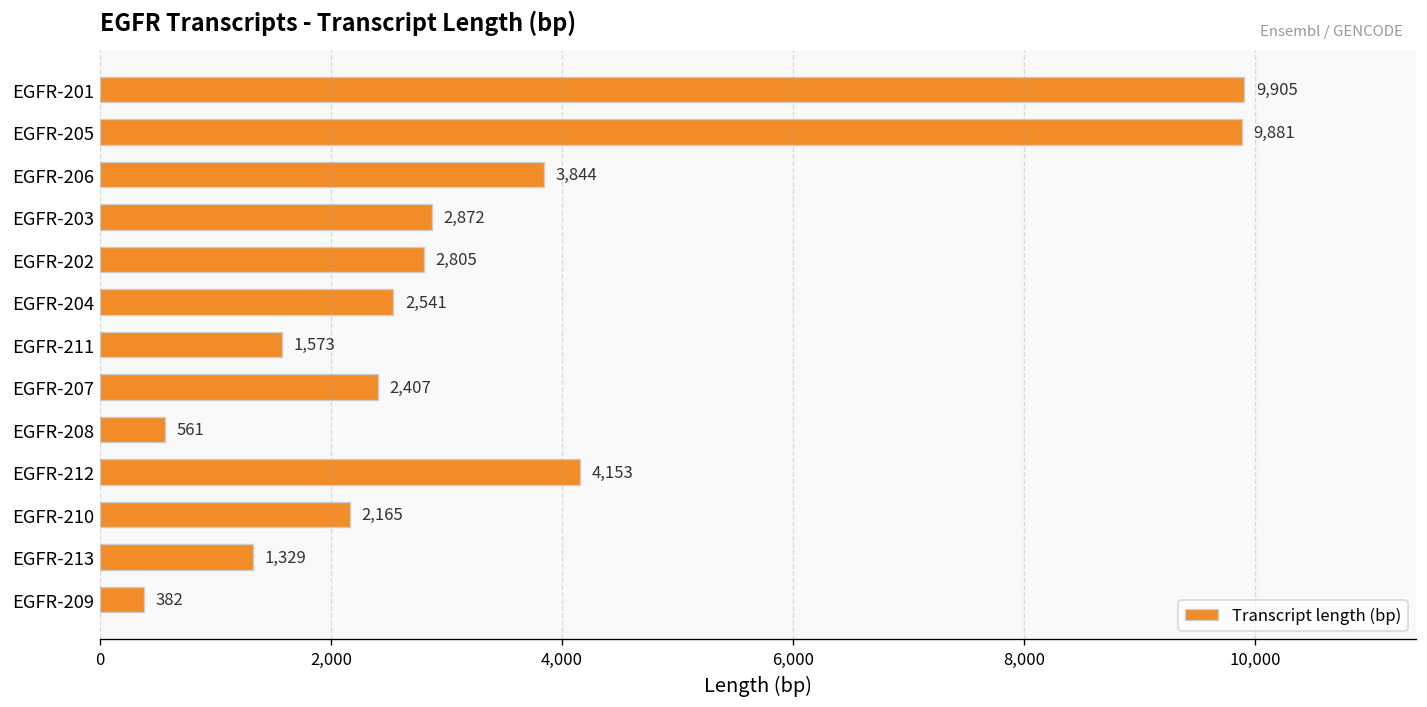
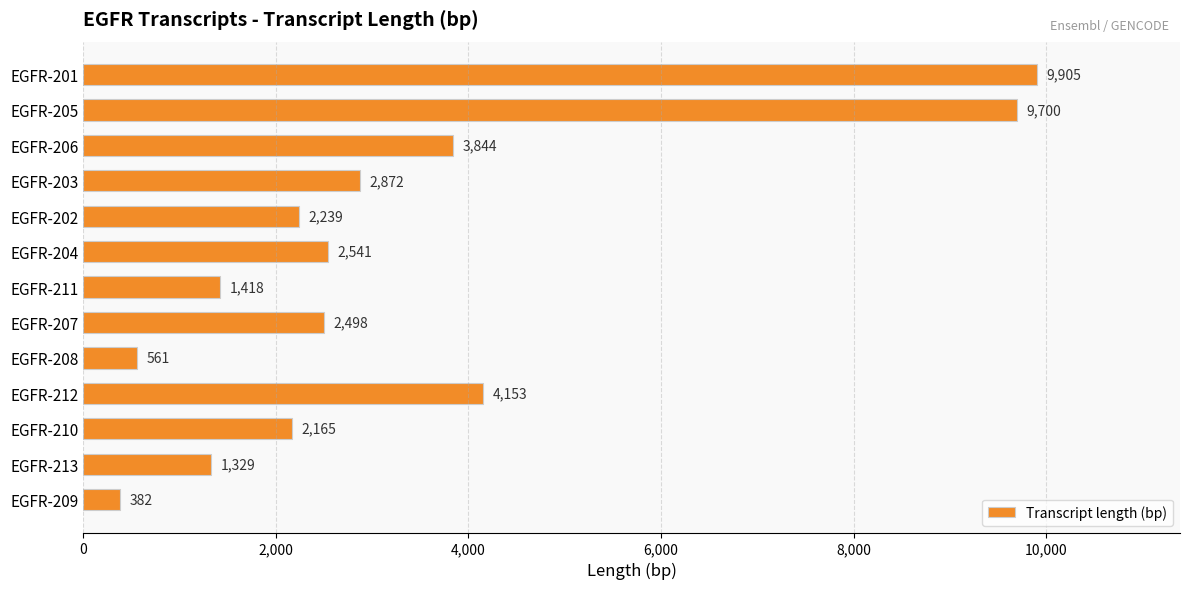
EGFR-205: 9,881 -> 9,700
EGFR-202: 2,805 -> 2,239
EGFR-211: 1,573 -> 1,418
EGFR-207: 2,407 -> 2,498
